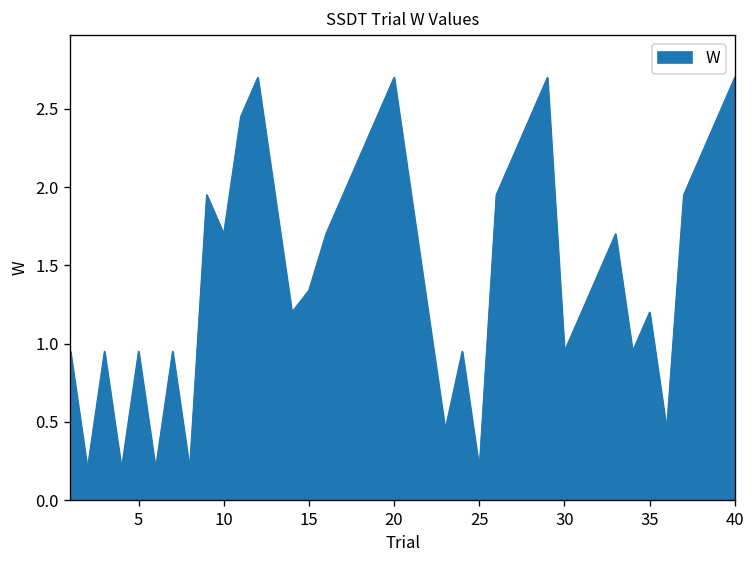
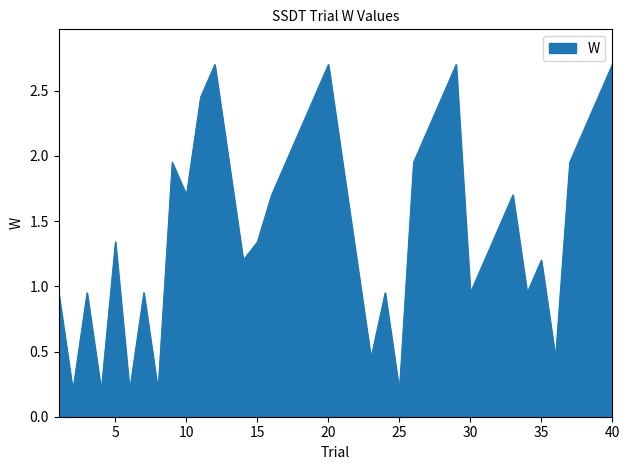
5: 0.95 -> 1.34
